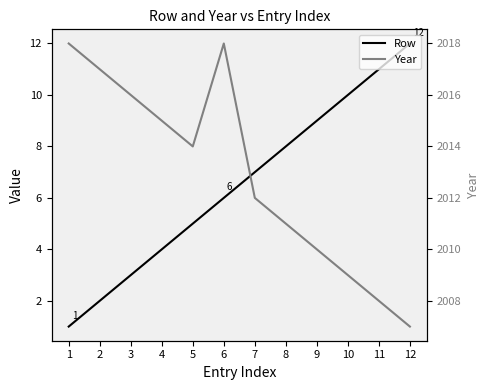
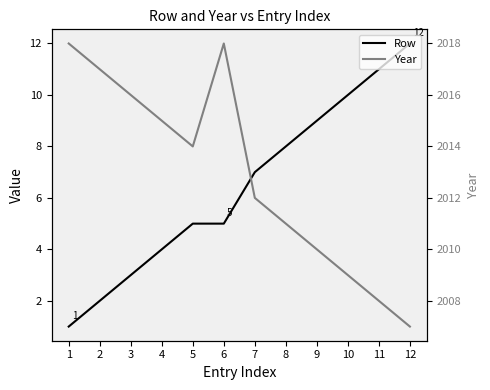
Row, 6: 6 -> 5
